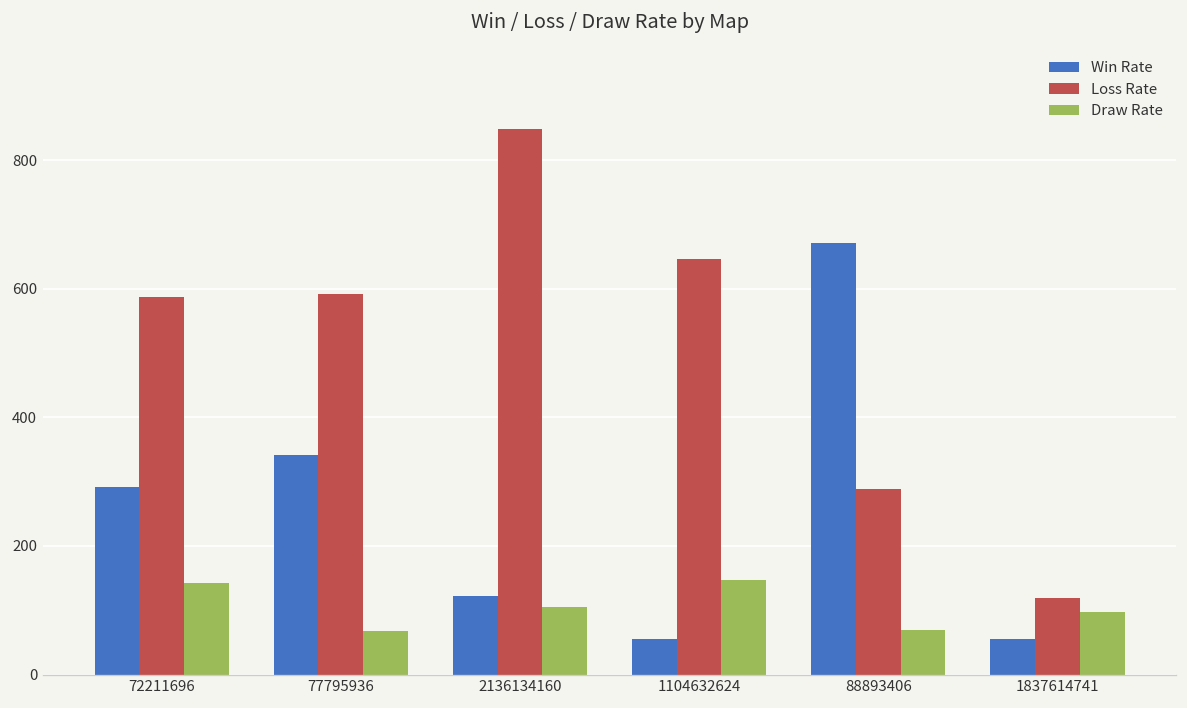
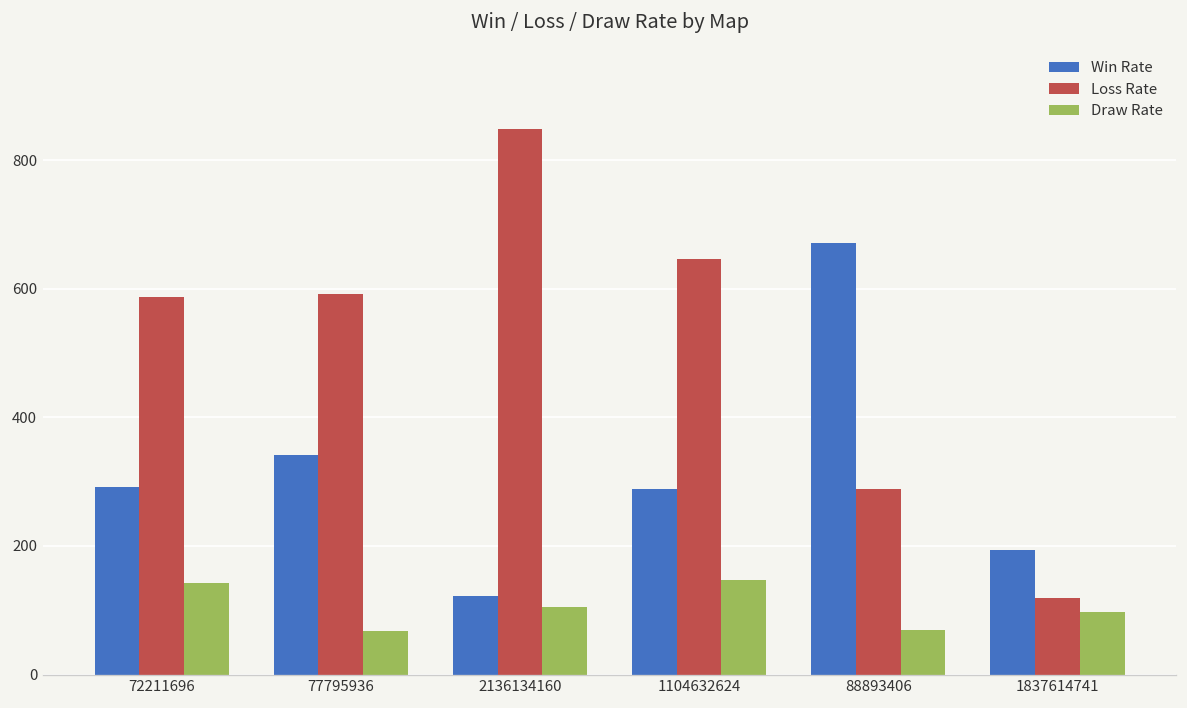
Win Rate, 1104632624: 60 -> 290
Win Rate, 1837614741: 60 -> 190
